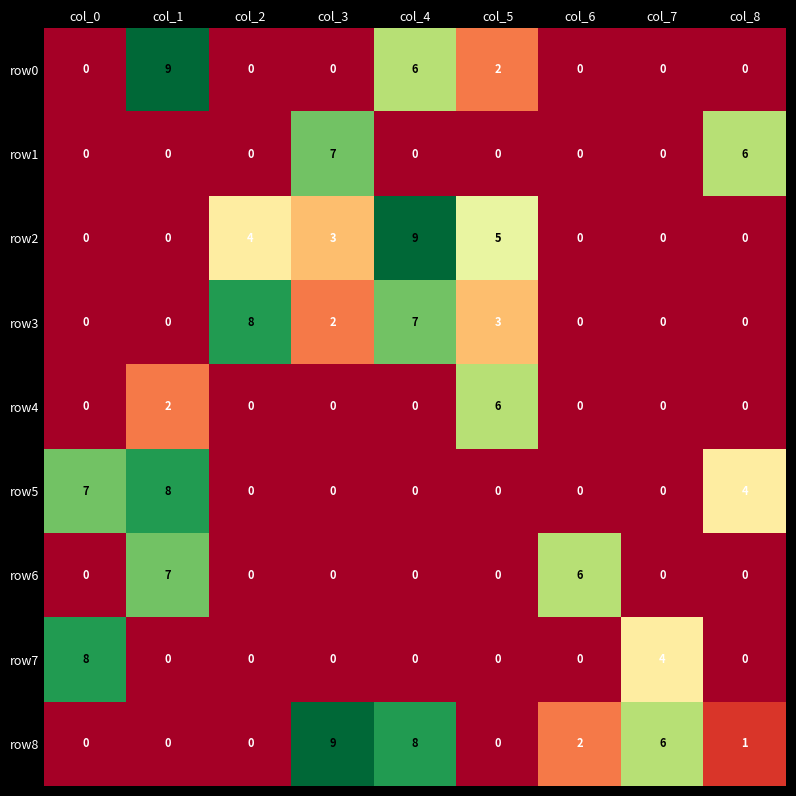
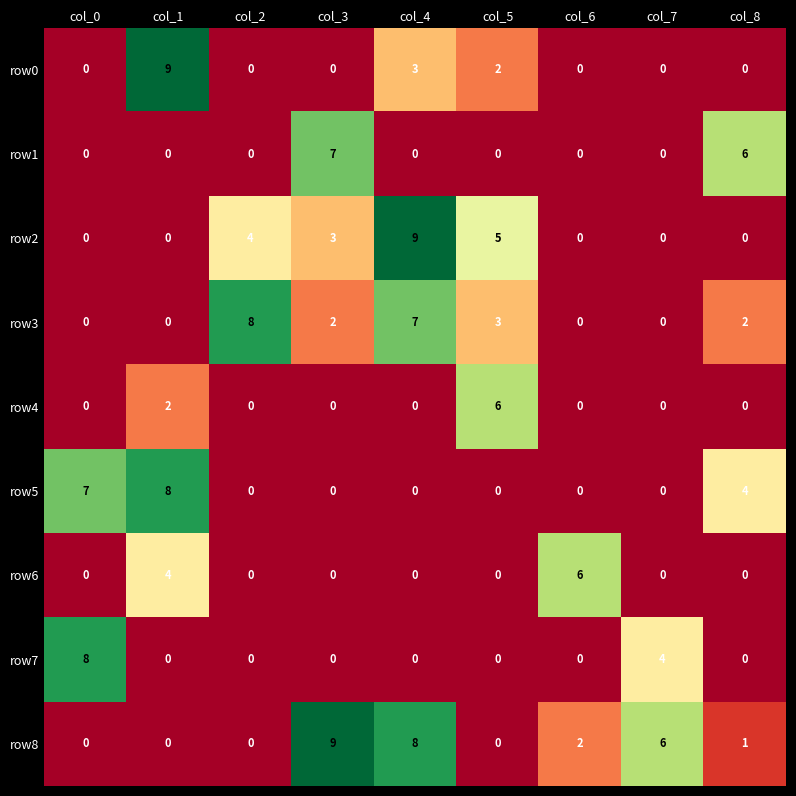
row0, col_4: 6 -> 3
row3, col_8: 0 -> 2
row6, col_1: 7 -> 4
